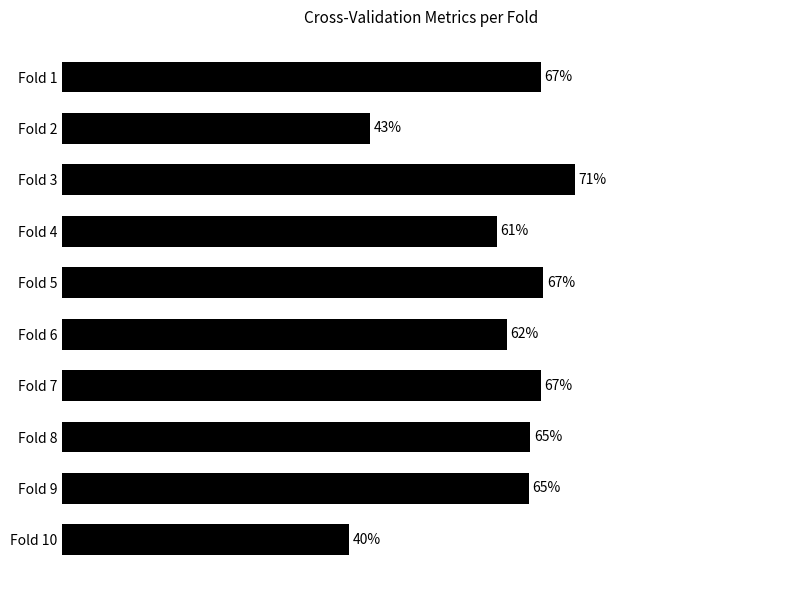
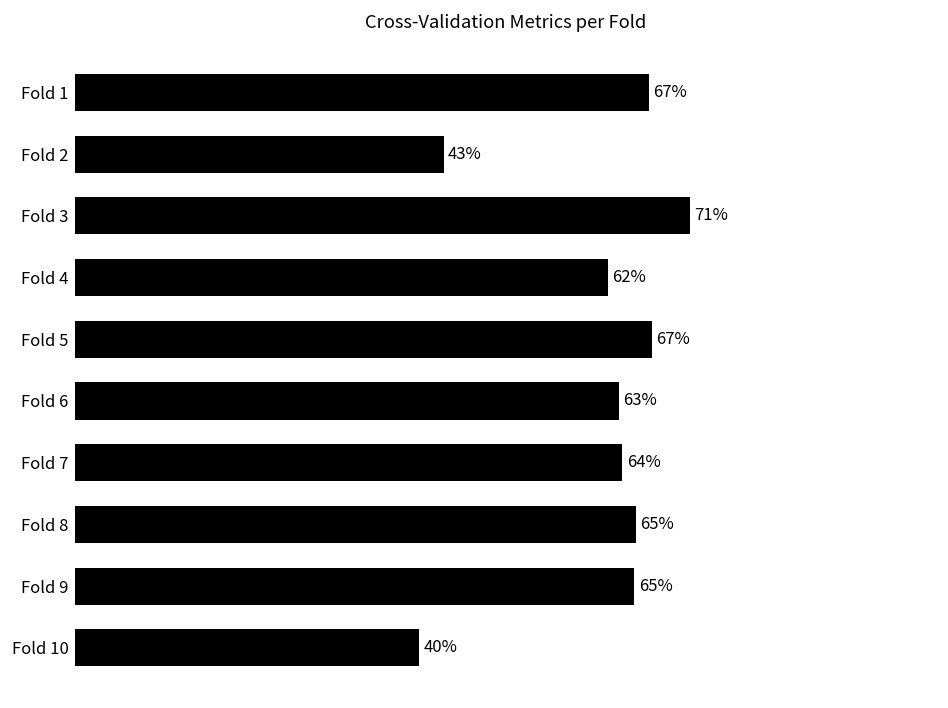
Fold 4: 61% -> 62%
Fold 6: 62% -> 63%
Fold 7: 67% -> 64%
